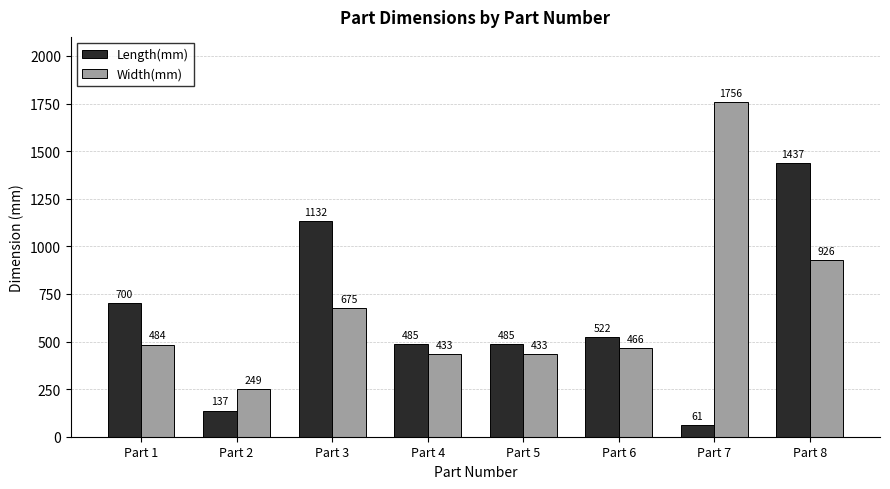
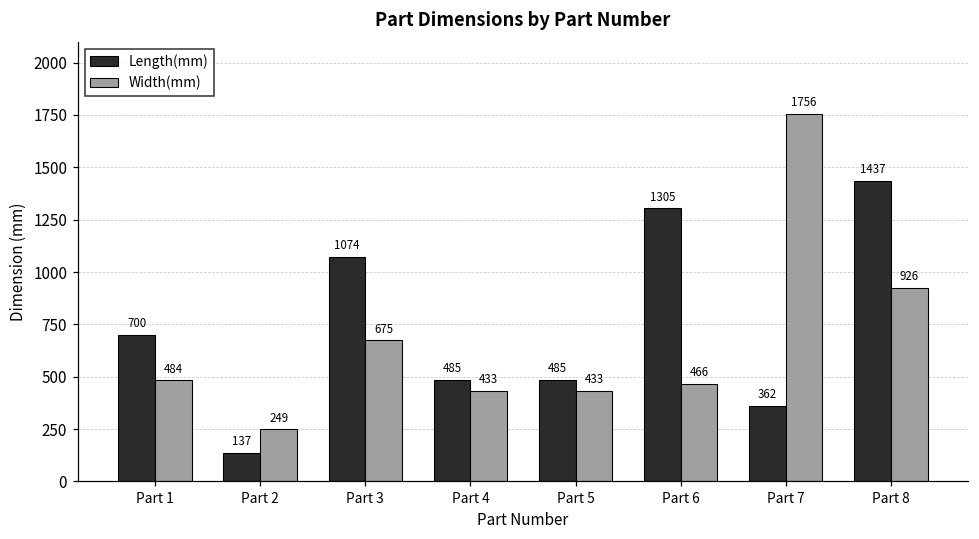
Length(mm), Part 3: 1132 -> 1074
Length(mm), Part 6: 522 -> 1305
Length(mm), Part 7: 61 -> 362
